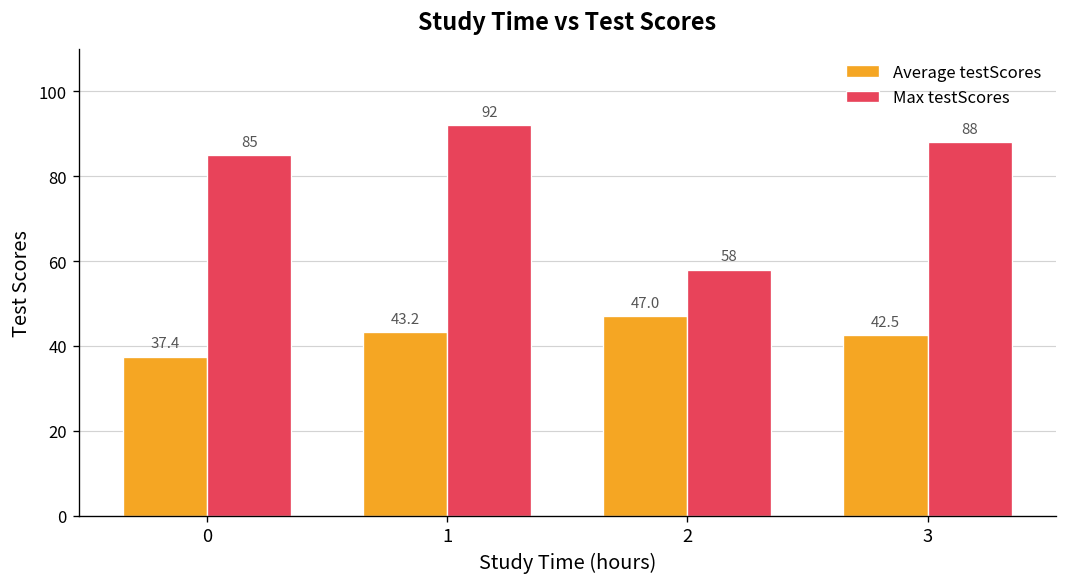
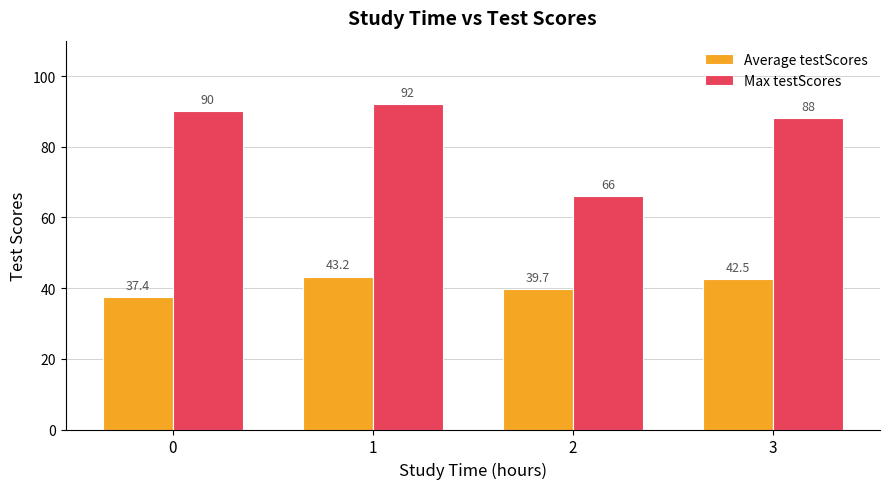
Max testScores, 0: 85 -> 90
Average testScores, 2: 47.0 -> 39.7
Max testScores, 2: 58 -> 66
